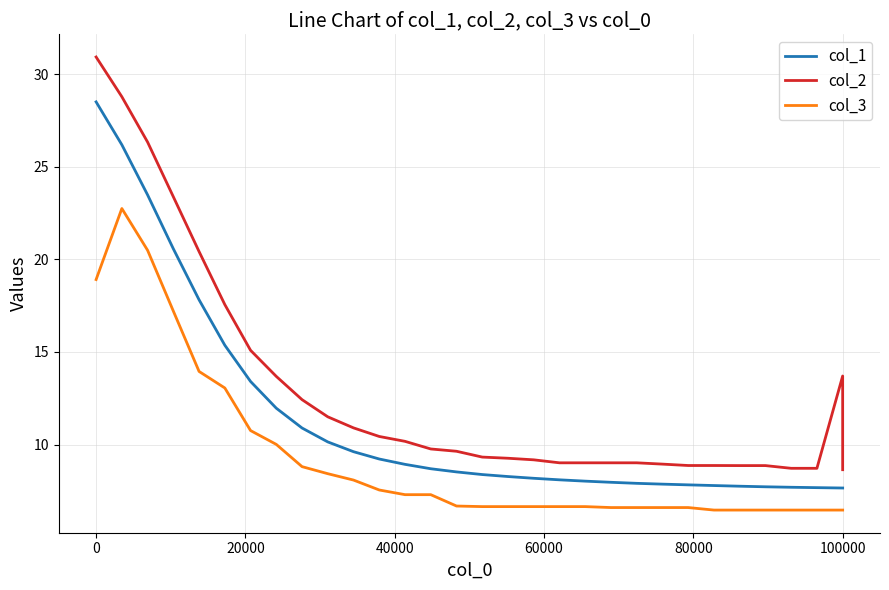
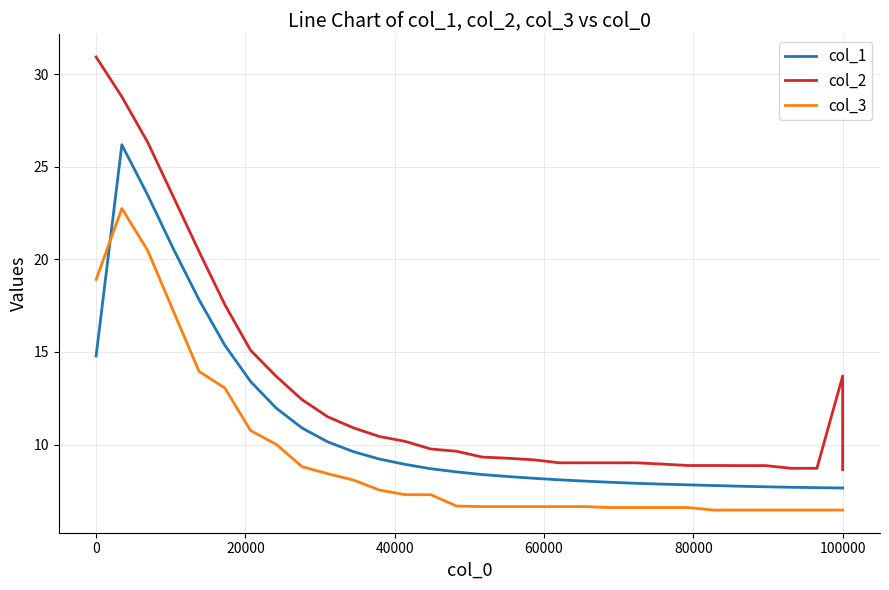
col_1, 0: 28.5 -> 14.8
